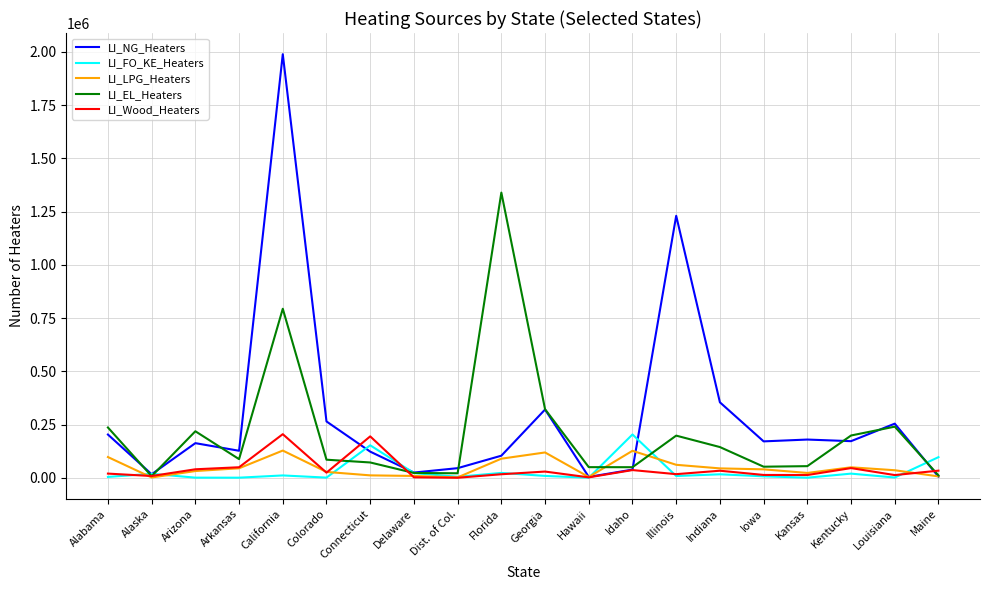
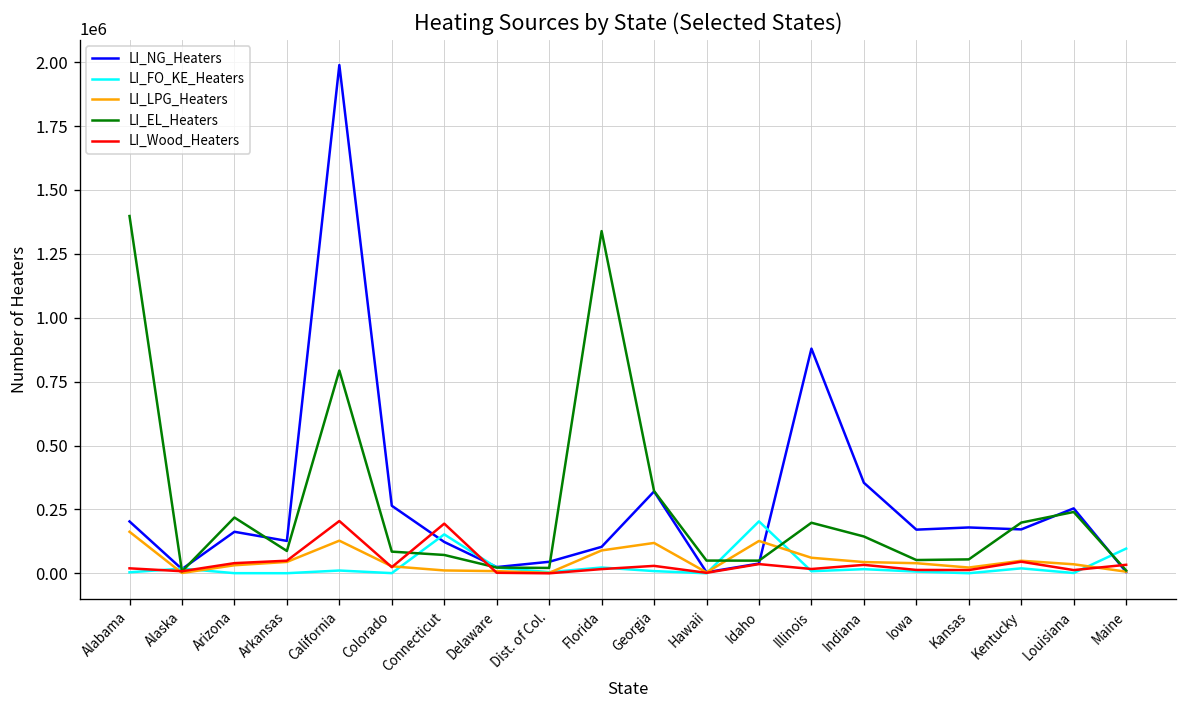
LI_LPG_Heaters, Alabama: 100000 -> 160000
LI_EL_Heaters, Alabama: 240000 -> 1400000
LI_NG_Heaters, Illinois: 1230000 -> 880000
